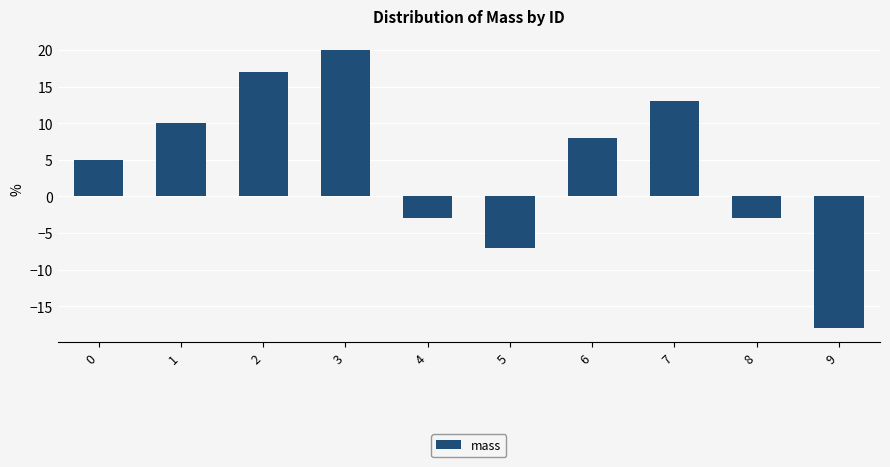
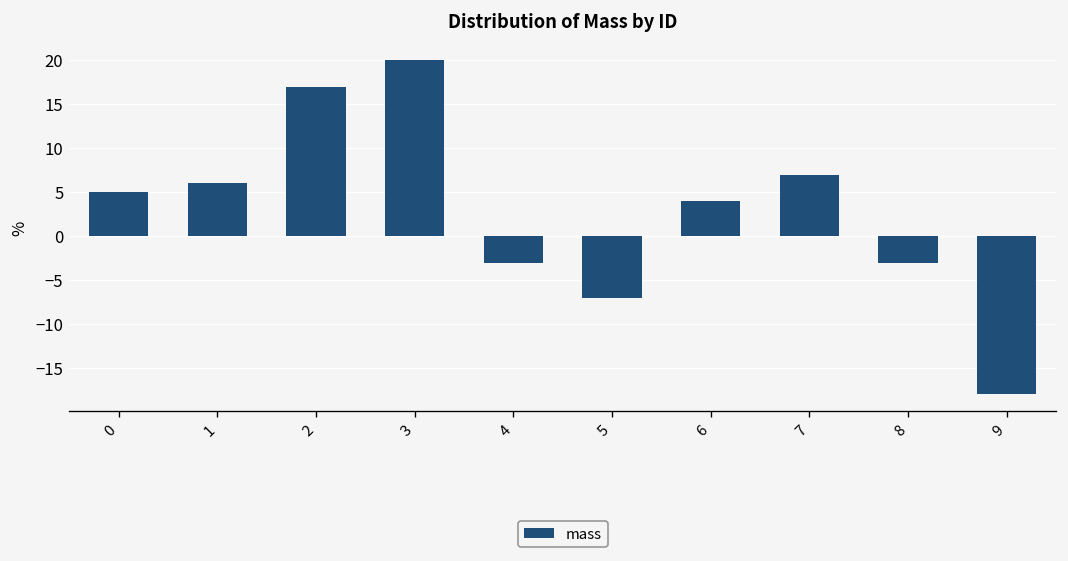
1: 10 -> 6
6: 8 -> 4
7: 13 -> 7
